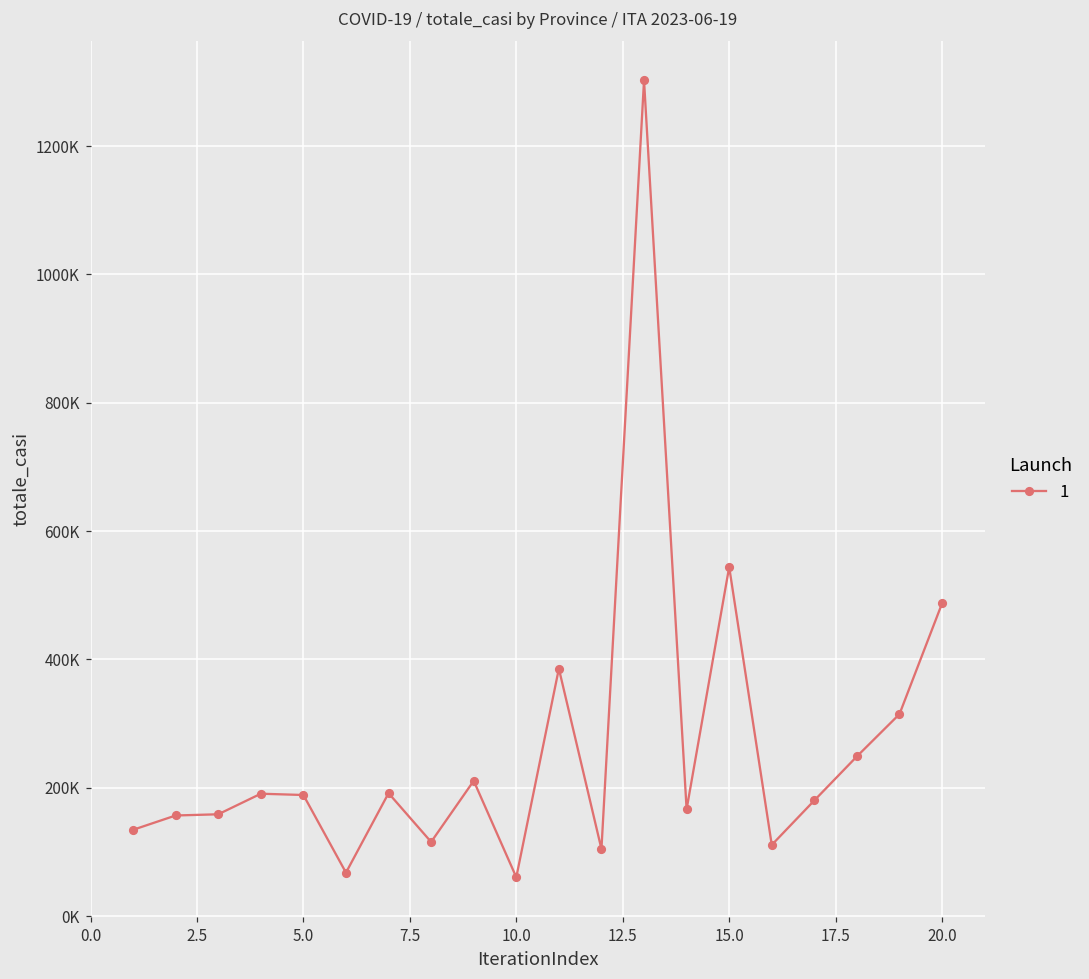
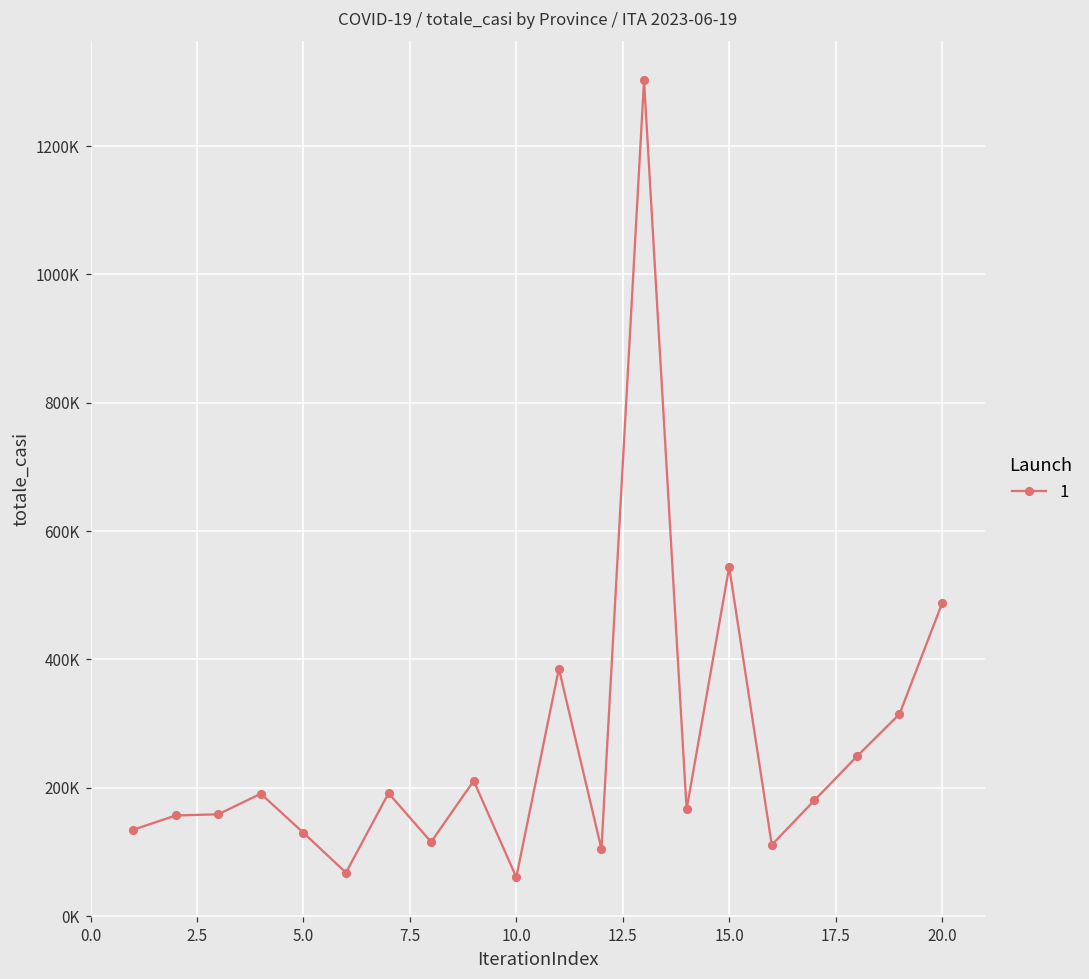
5.0: 190000 -> 130000
